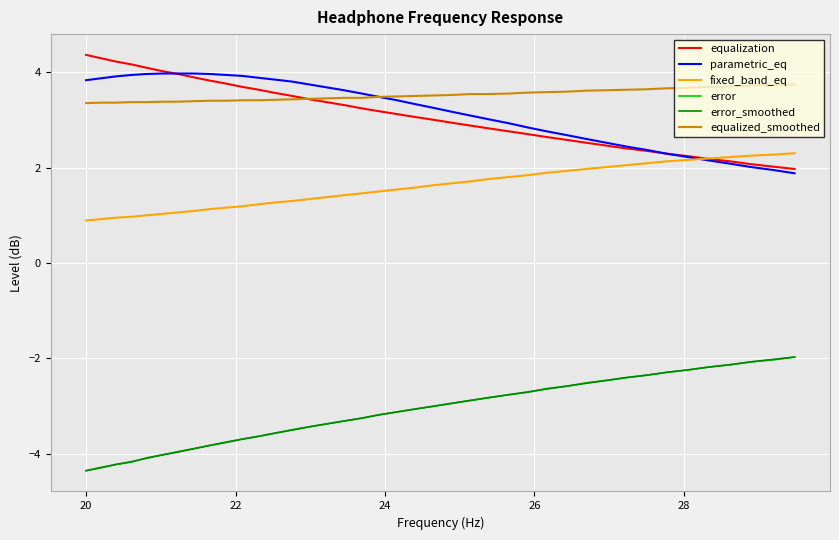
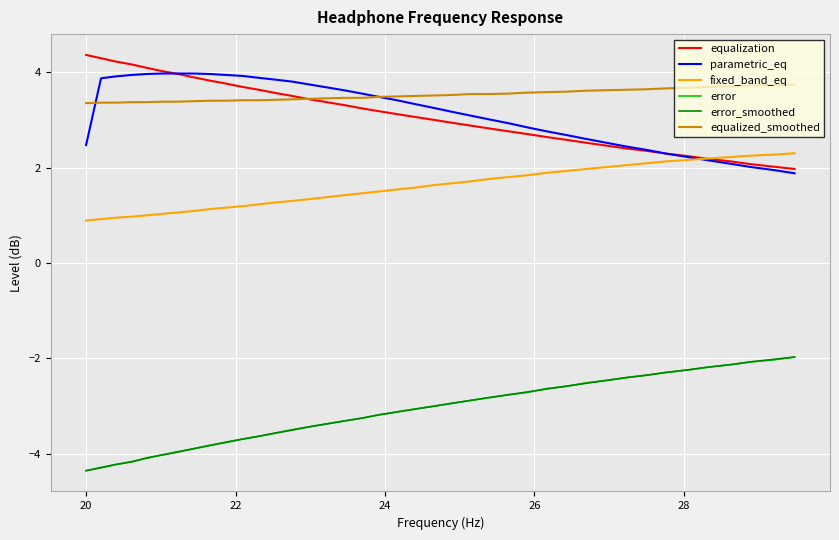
parametric_eq, 20: 3.8 -> 2.5
